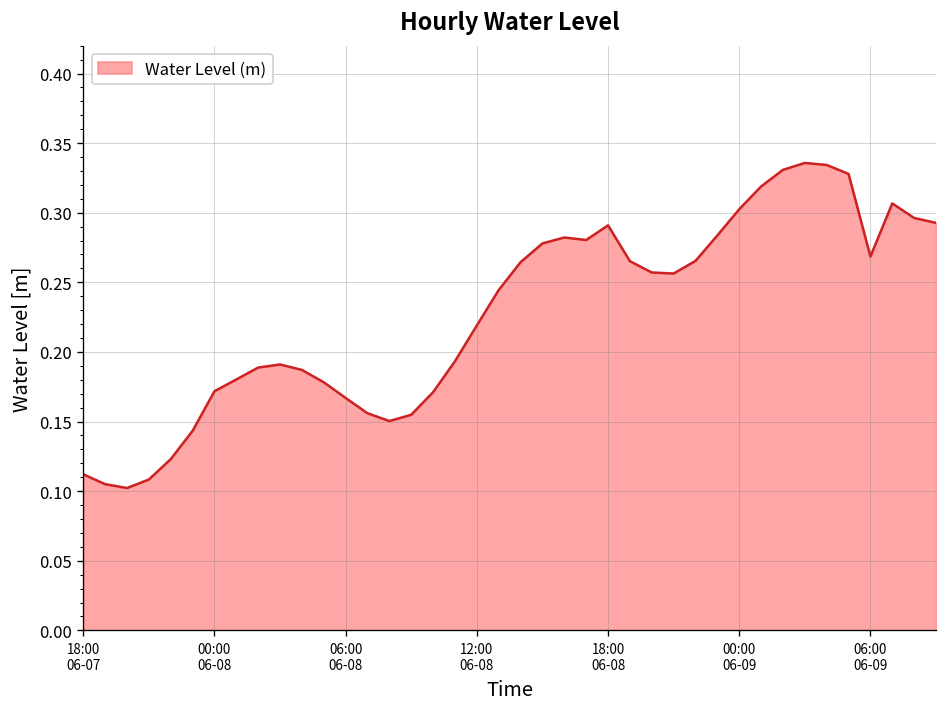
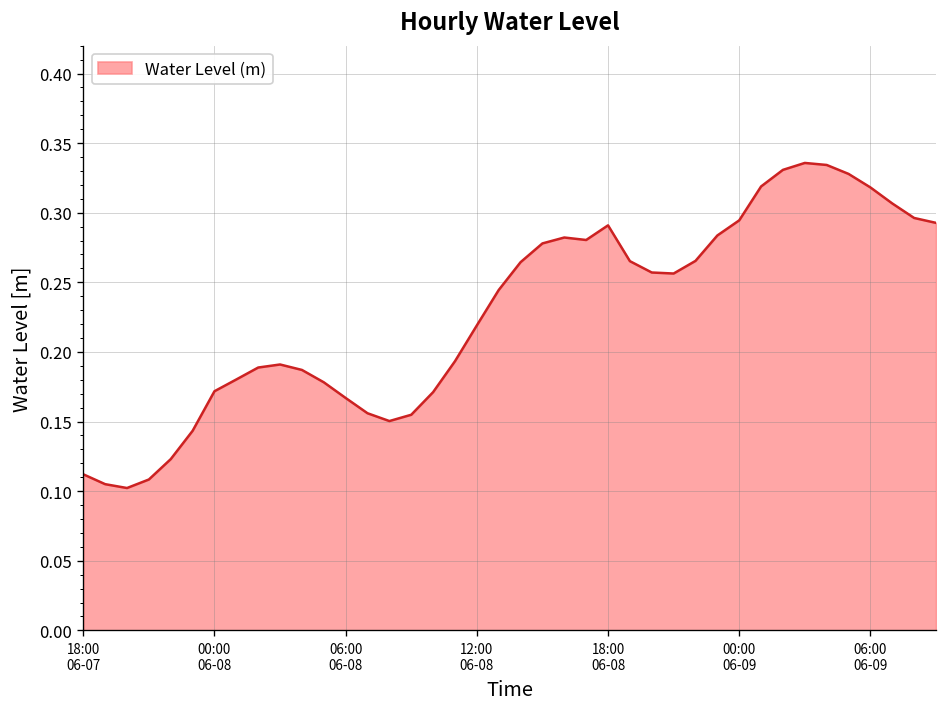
00:00 06-09: 0.302 -> 0.295
06:00 06-09: 0.269 -> 0.318
